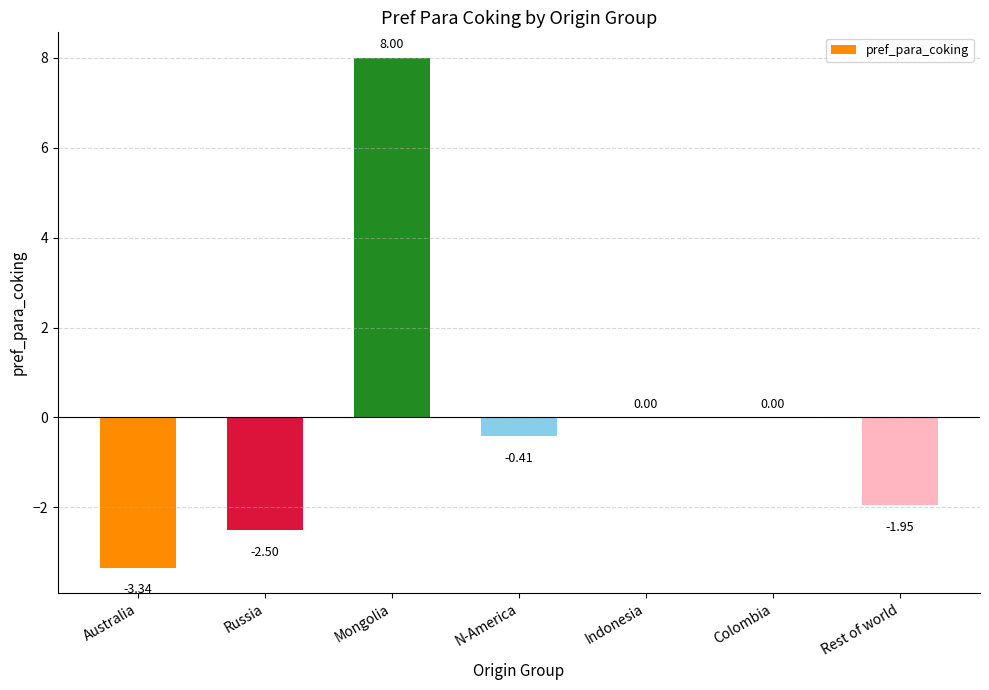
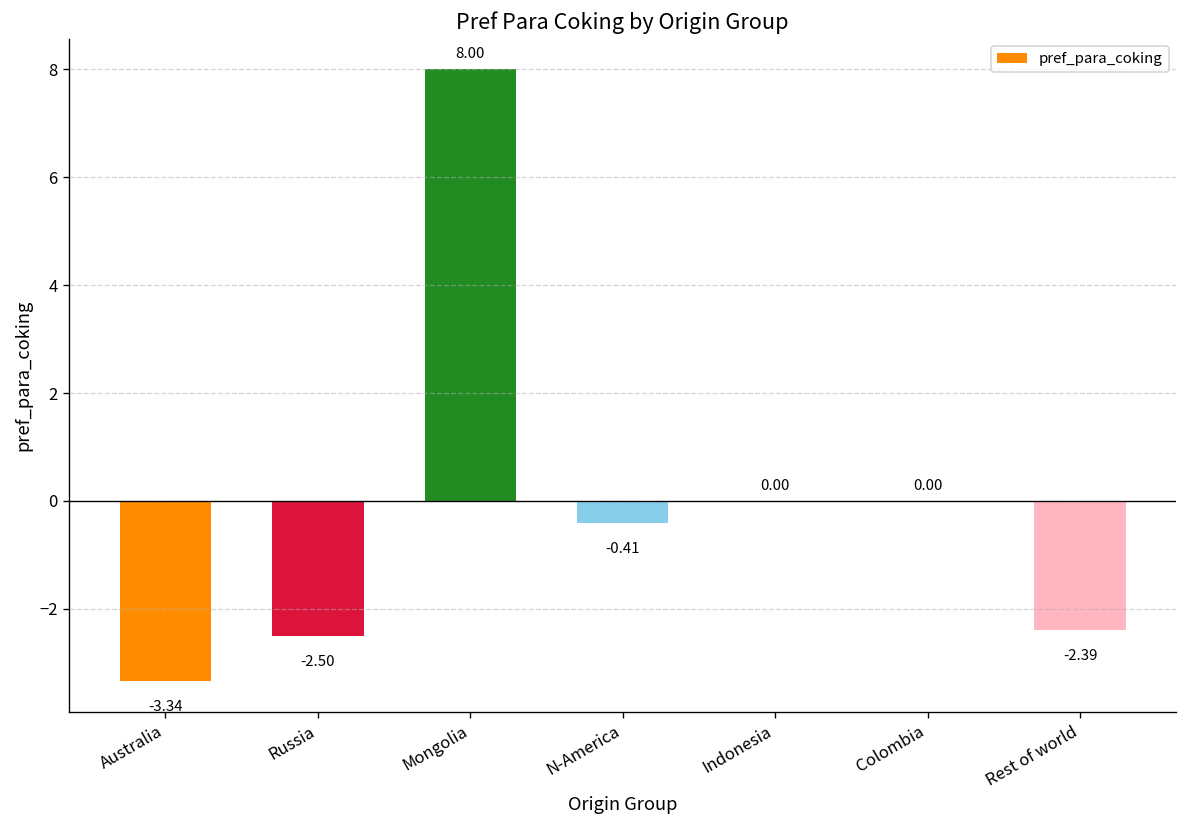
Rest of world: -1.95 -> -2.39
